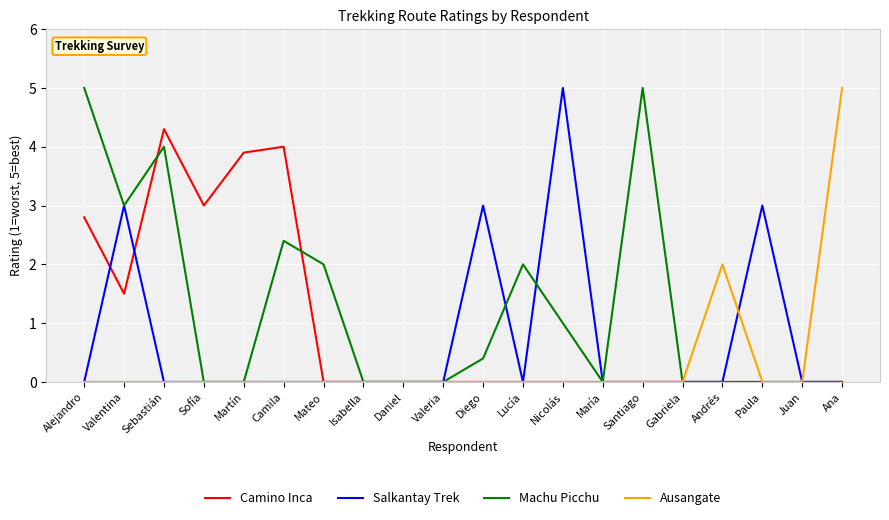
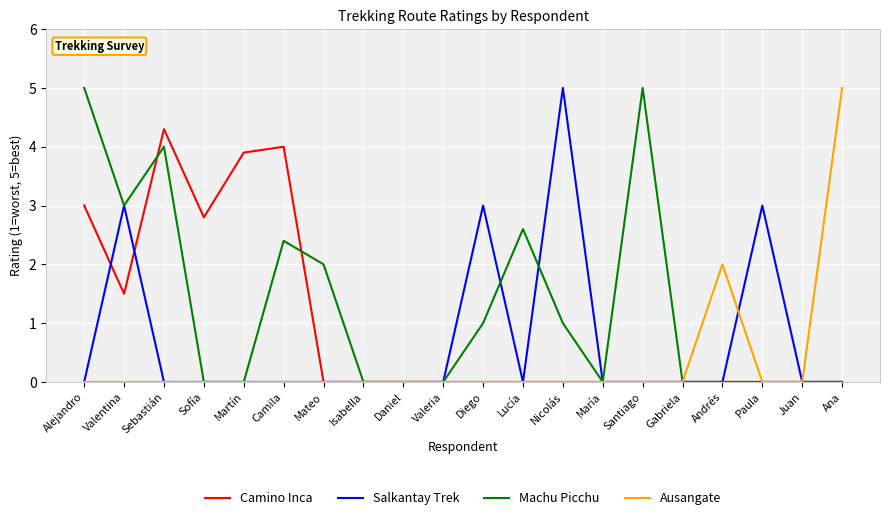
Camino Inca, Alejandro: 2.8 -> 3.0
Camino Inca, Sofía: 3.0 -> 2.8
Machu Picchu, Diego: 0.4 -> 1.0
Machu Picchu, Lucía: 2.0 -> 2.6
